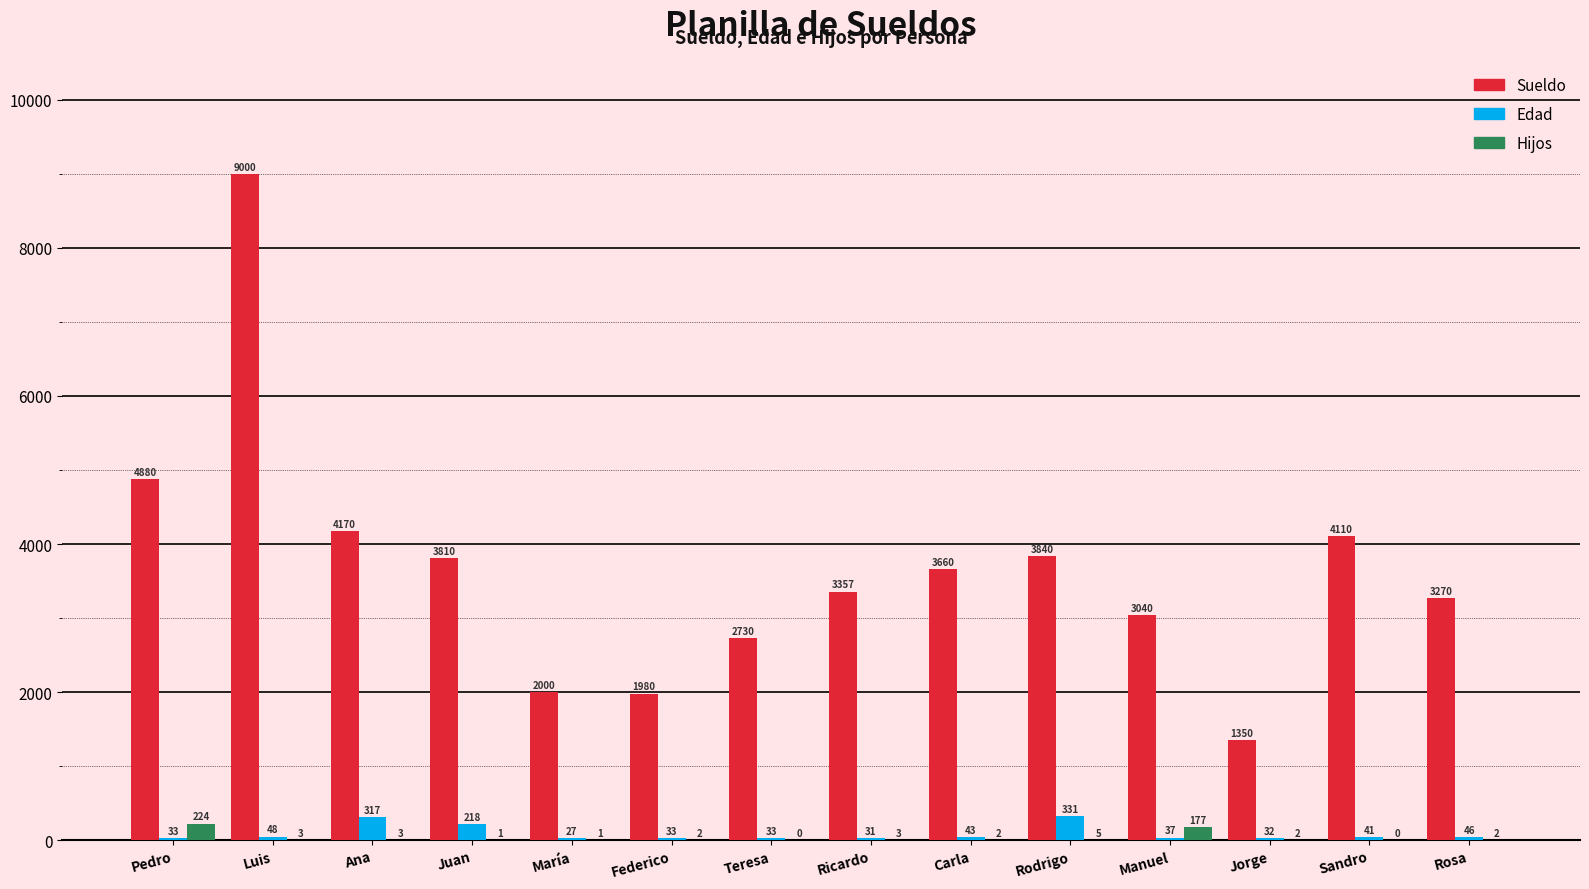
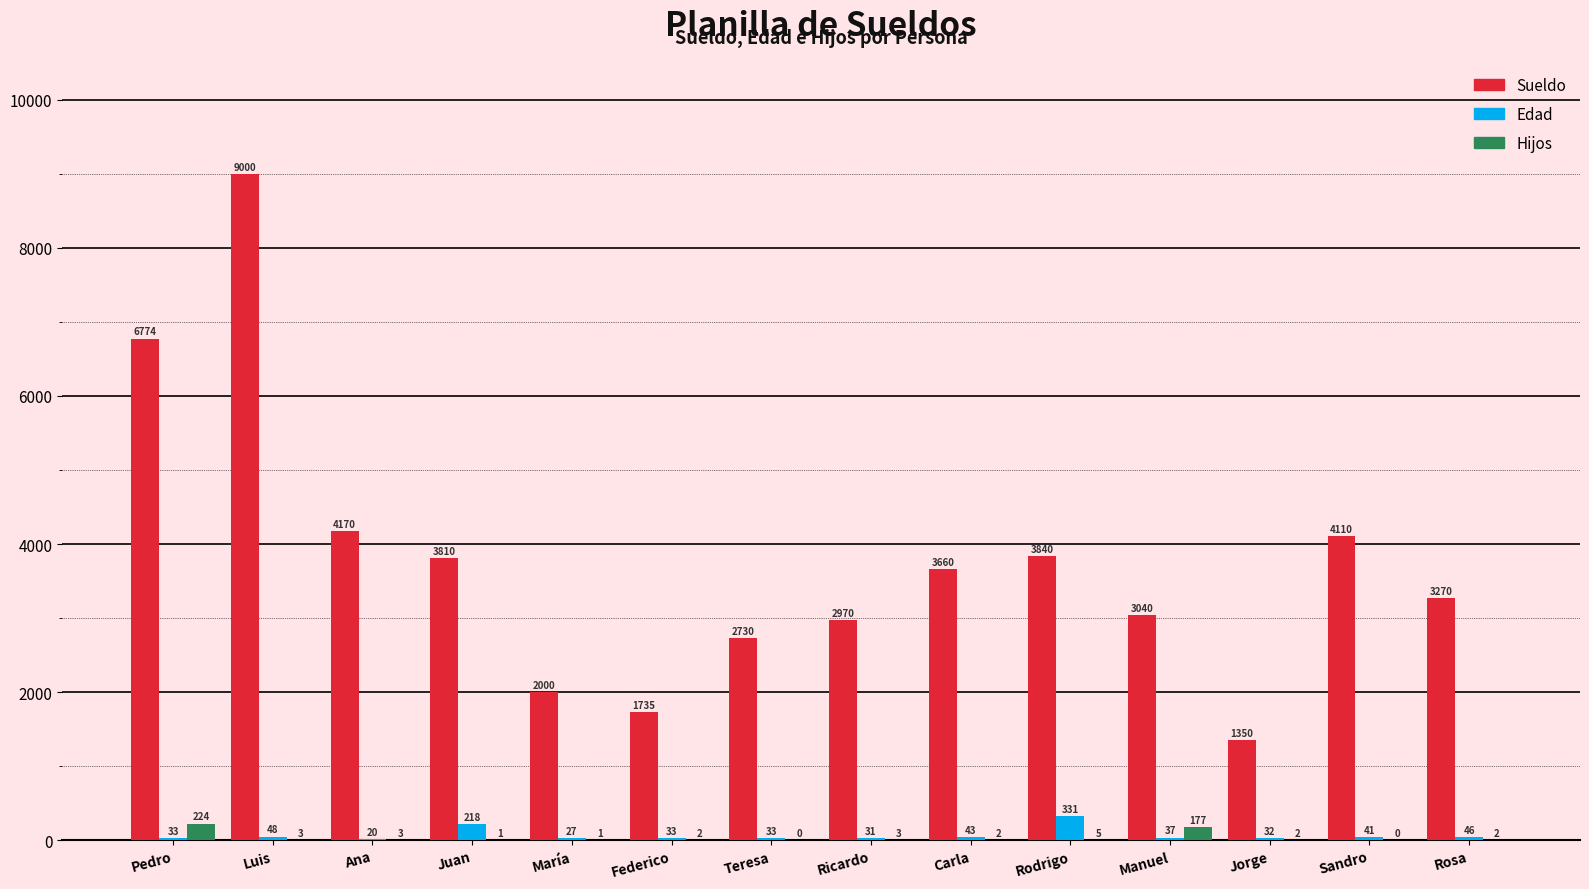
Sueldo, Pedro: 4880 -> 6774
Edad, Ana: 317 -> 20
Sueldo, Federico: 1980 -> 1735
Sueldo, Ricardo: 3357 -> 2970
